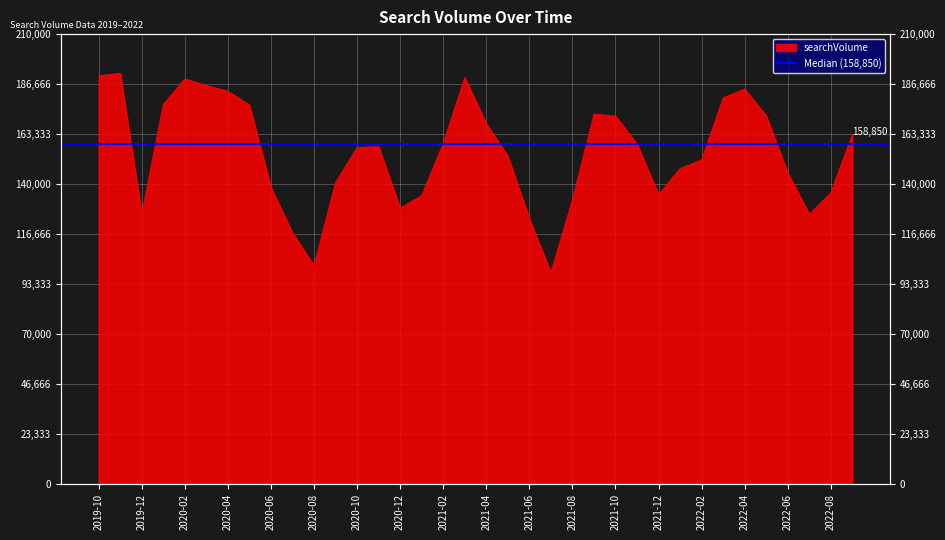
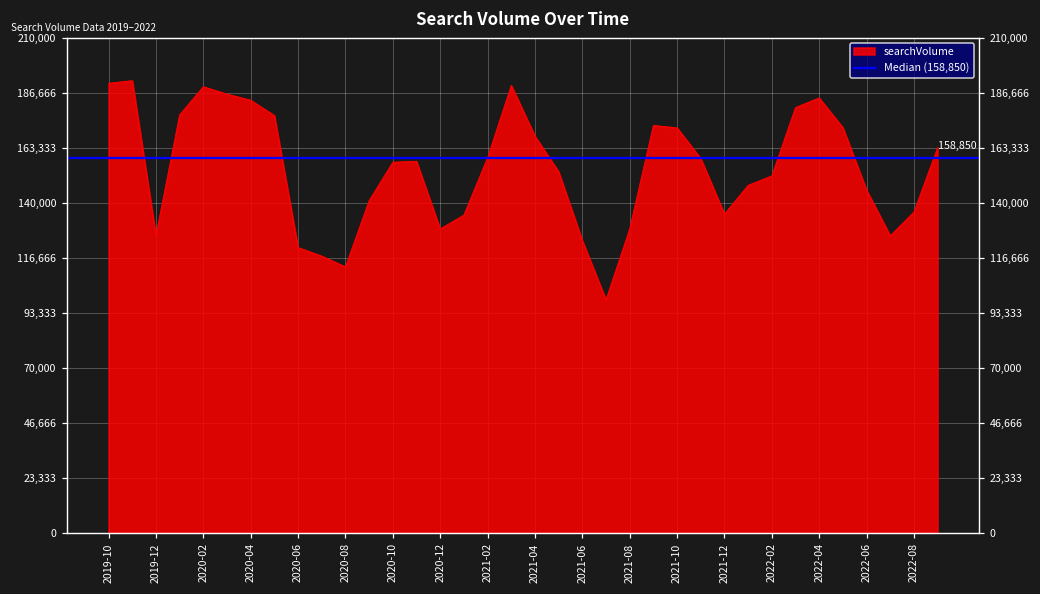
2020-06: 138,000 -> 121,000
2020-08: 102,000 -> 113,000
2021-08: 133,000 -> 129,000
